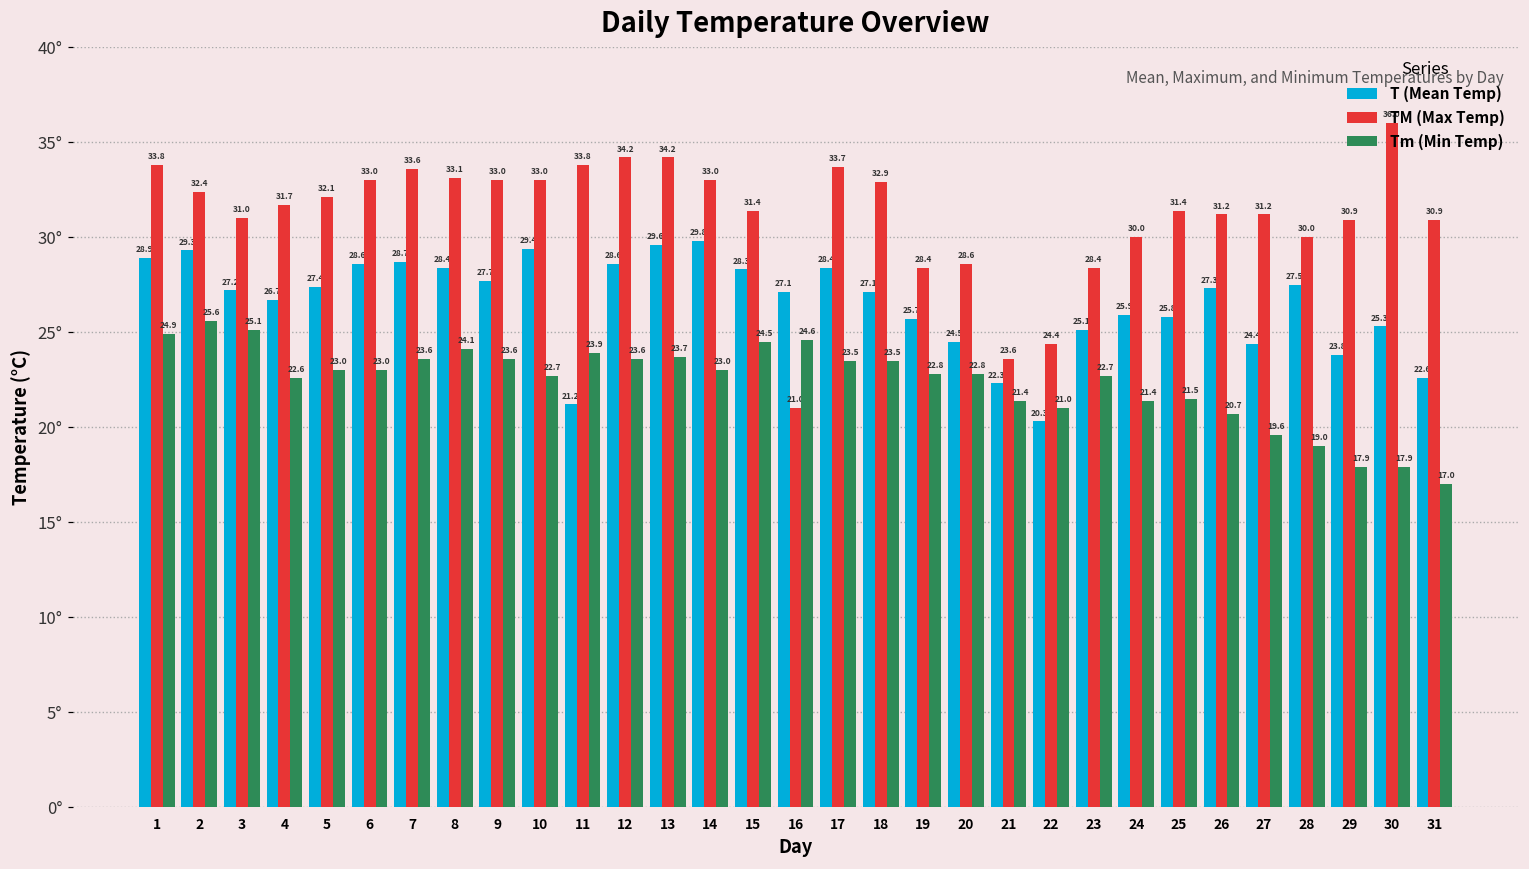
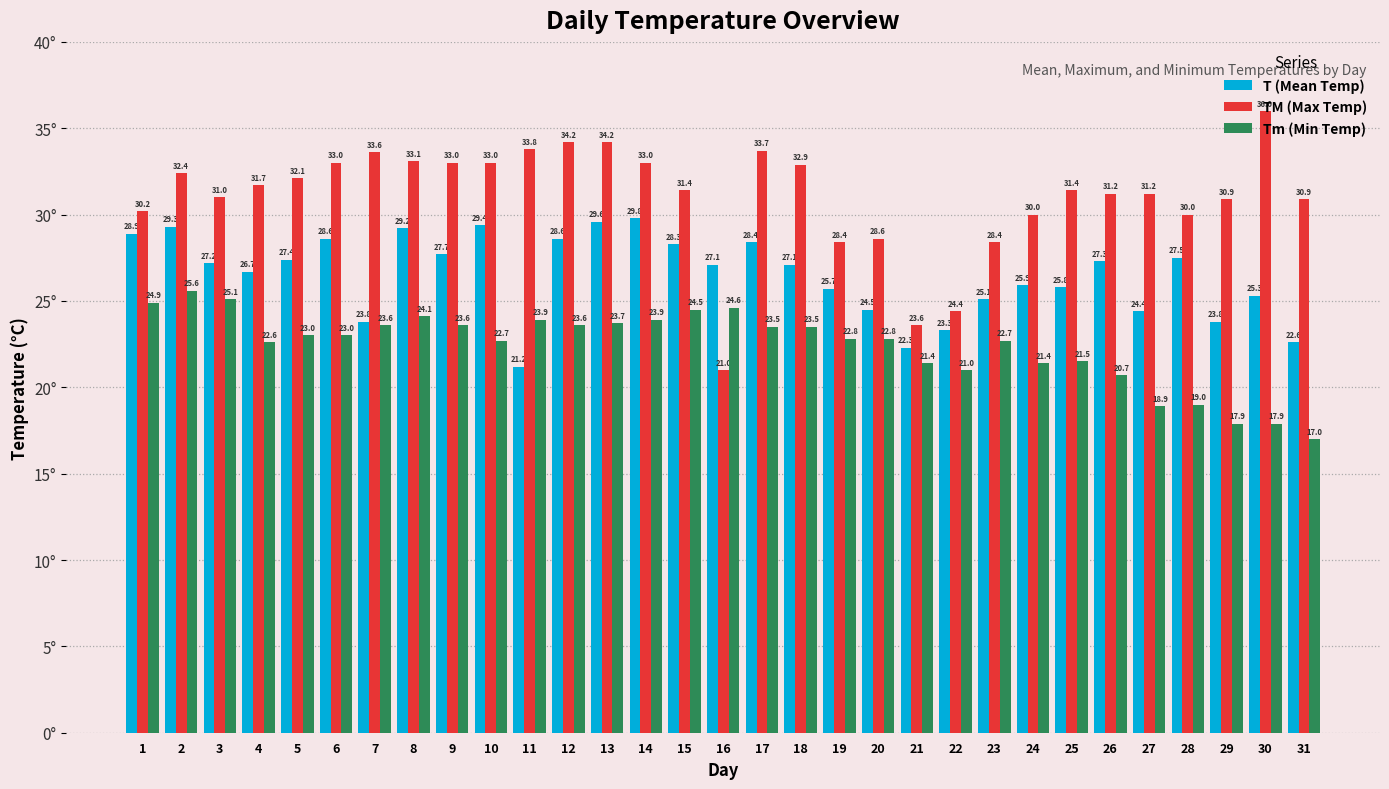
TM (Max Temp), 1: 33.8 -> 30.2
T (Mean Temp), 7: 28.7 -> 23.8
T (Mean Temp), 8: 28.4 -> 29.2
Tm (Min Temp), 14: 23.0 -> 23.9
T (Mean Temp), 22: 20.3 -> 23.3
Tm (Min Temp), 27: 19.6 -> 18.9
